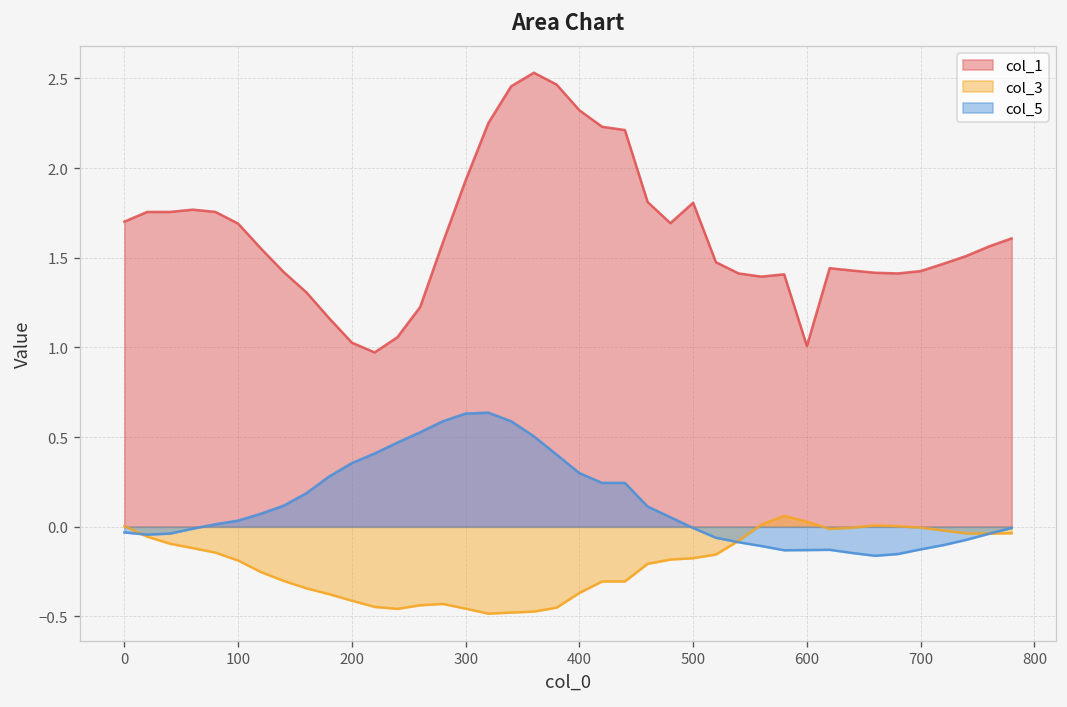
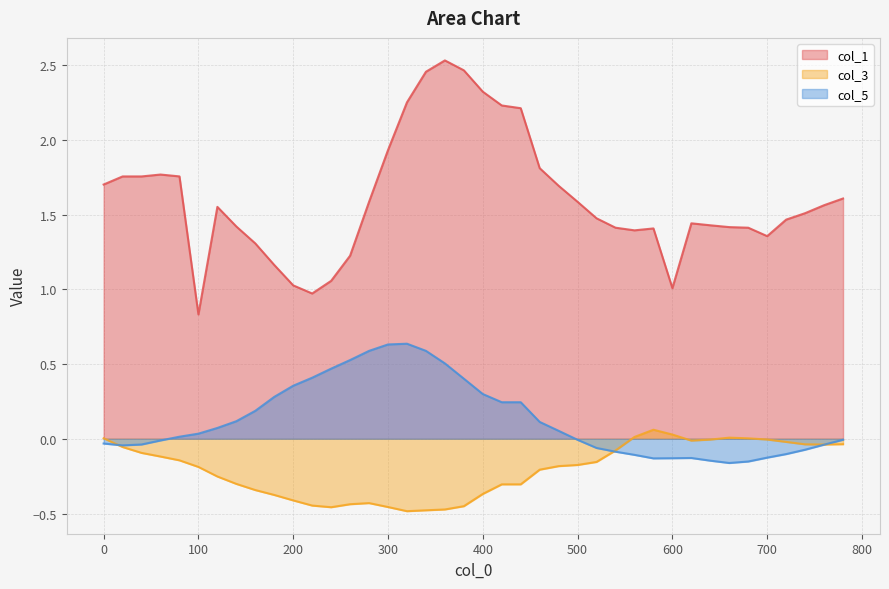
col_1, 100: 1.69 -> 0.83
col_1, 500: 1.81 -> 1.59
col_1, 700: 1.43 -> 1.36
